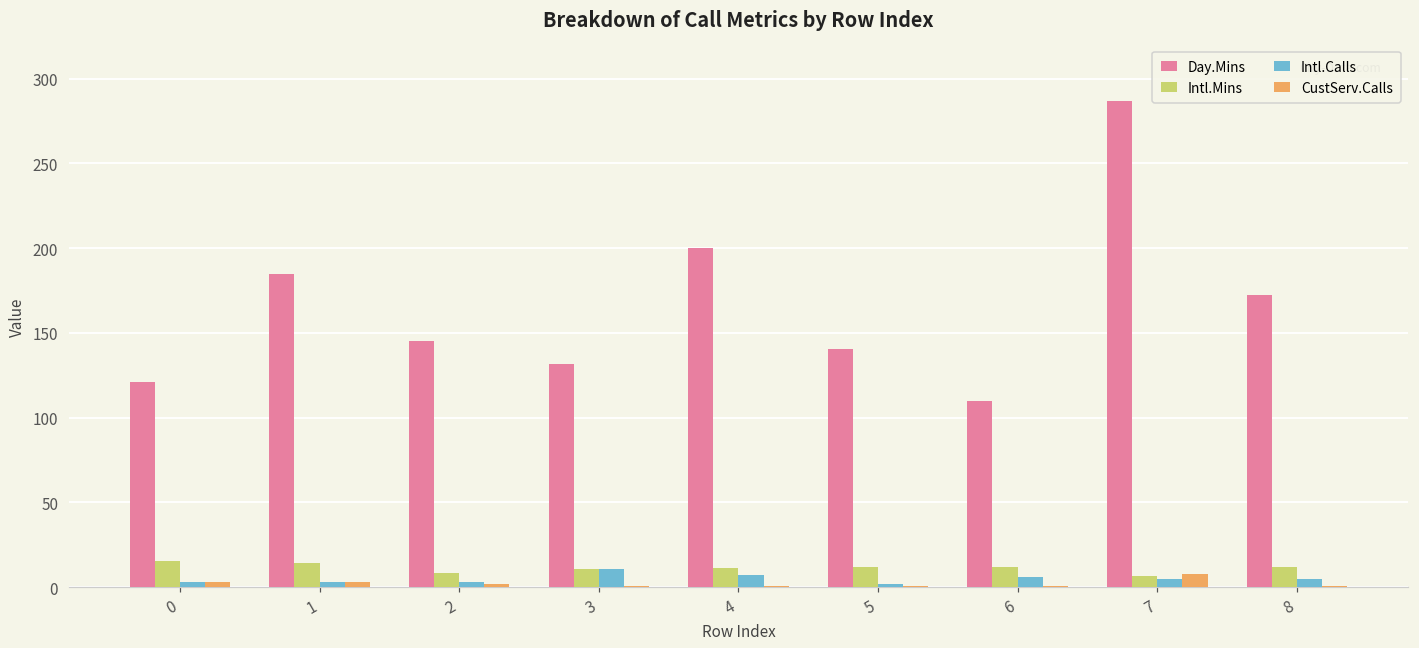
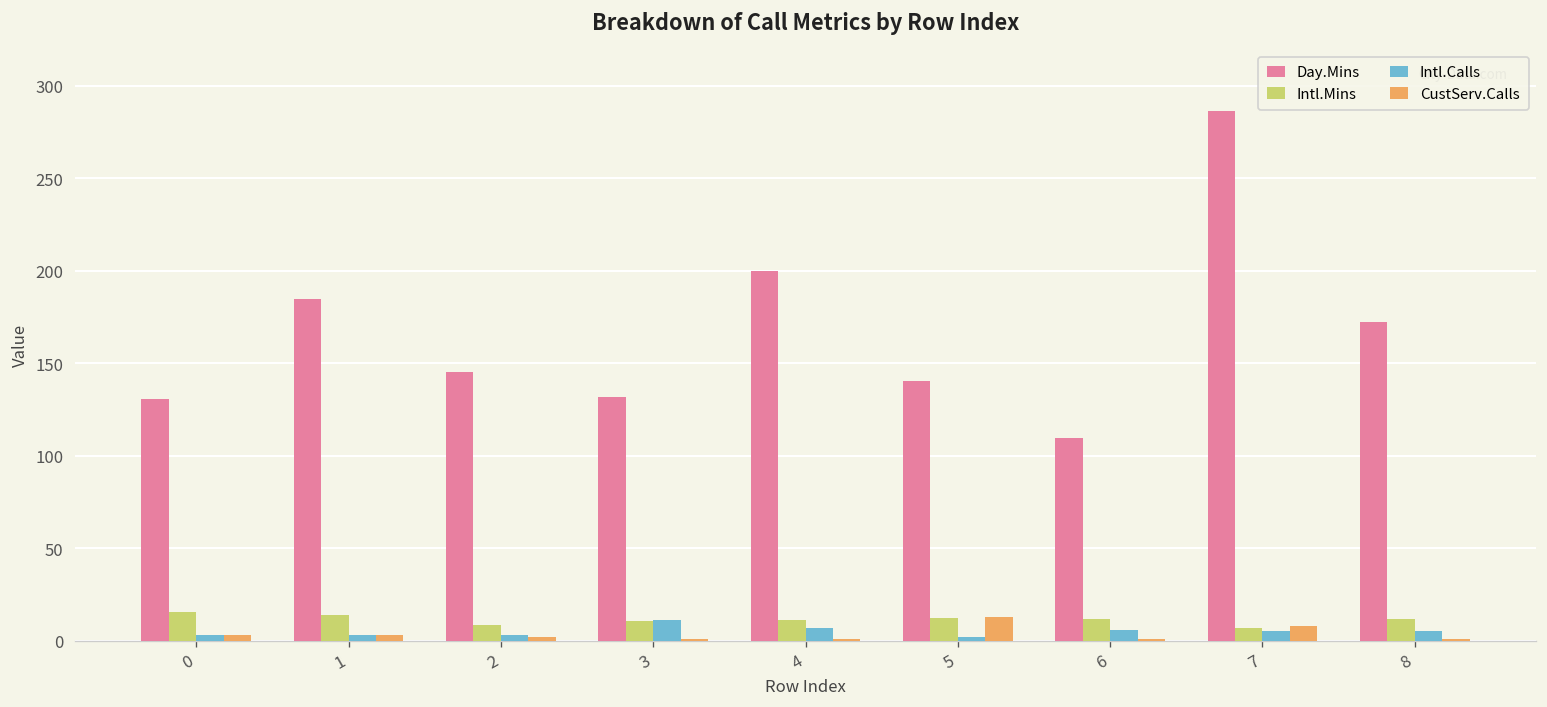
Day.Mins, 0: 121 -> 131
CustServ.Calls, 5: 1 -> 13
